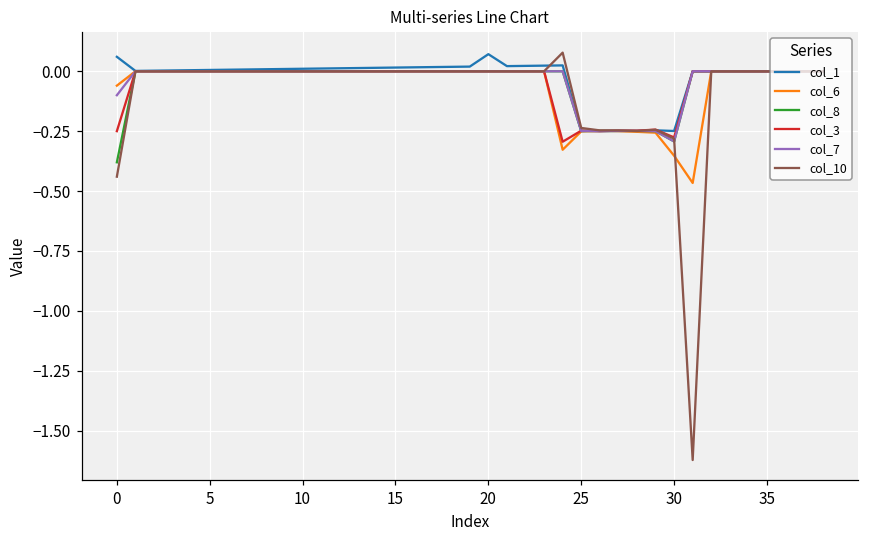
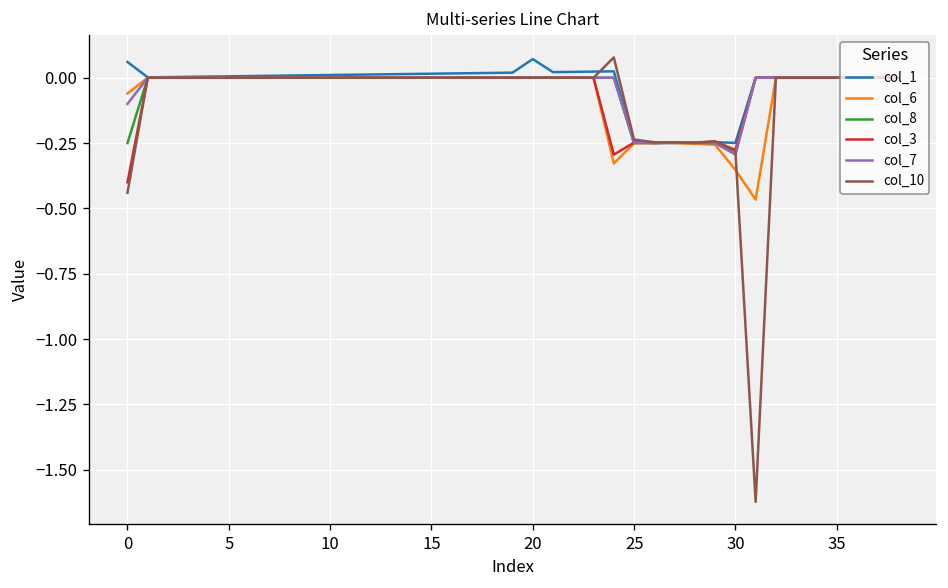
col_8, 0: -0.38 -> -0.25
col_3, 0: -0.25 -> -0.40
